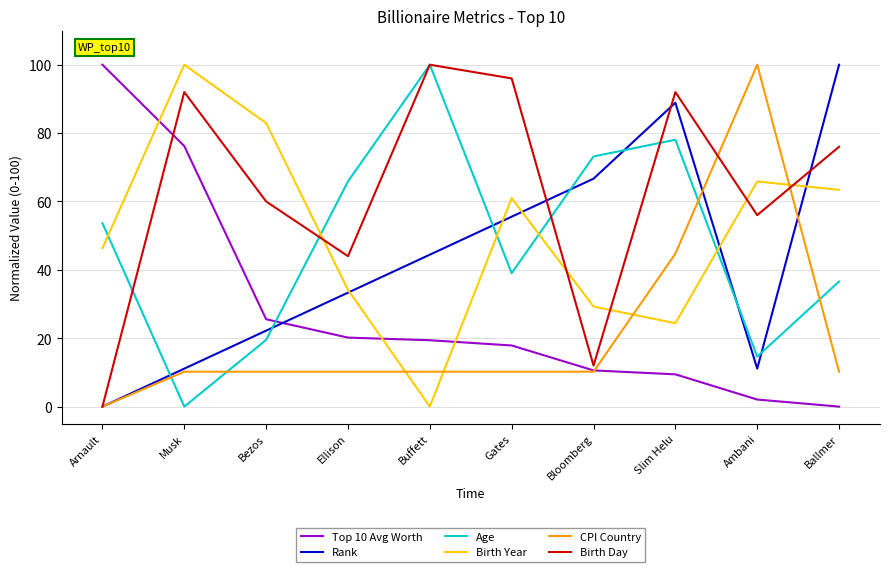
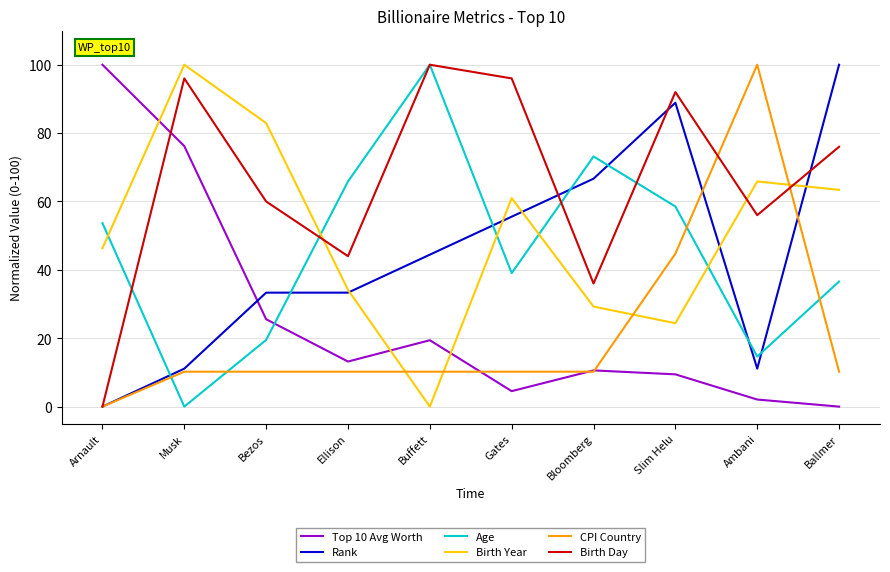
Birth Day, Musk: 92 -> 96
Rank, Bezos: 22 -> 33
Top 10 Avg Worth, Ellison: 20 -> 13
Top 10 Avg Worth, Gates: 18 -> 5
Birth Day, Bloomberg: 12 -> 36
Age, Slim Helu: 78 -> 59
